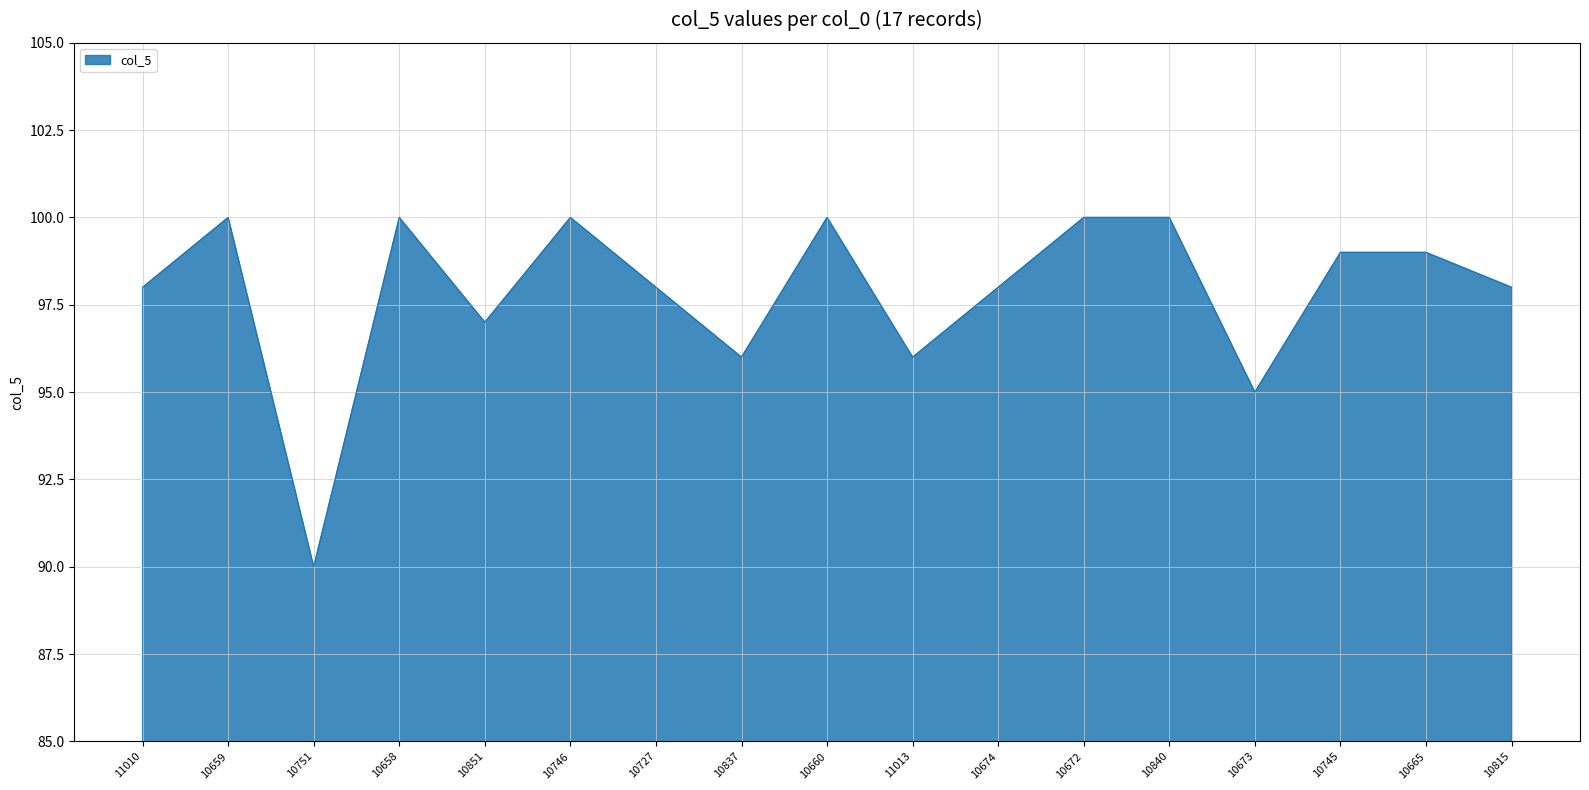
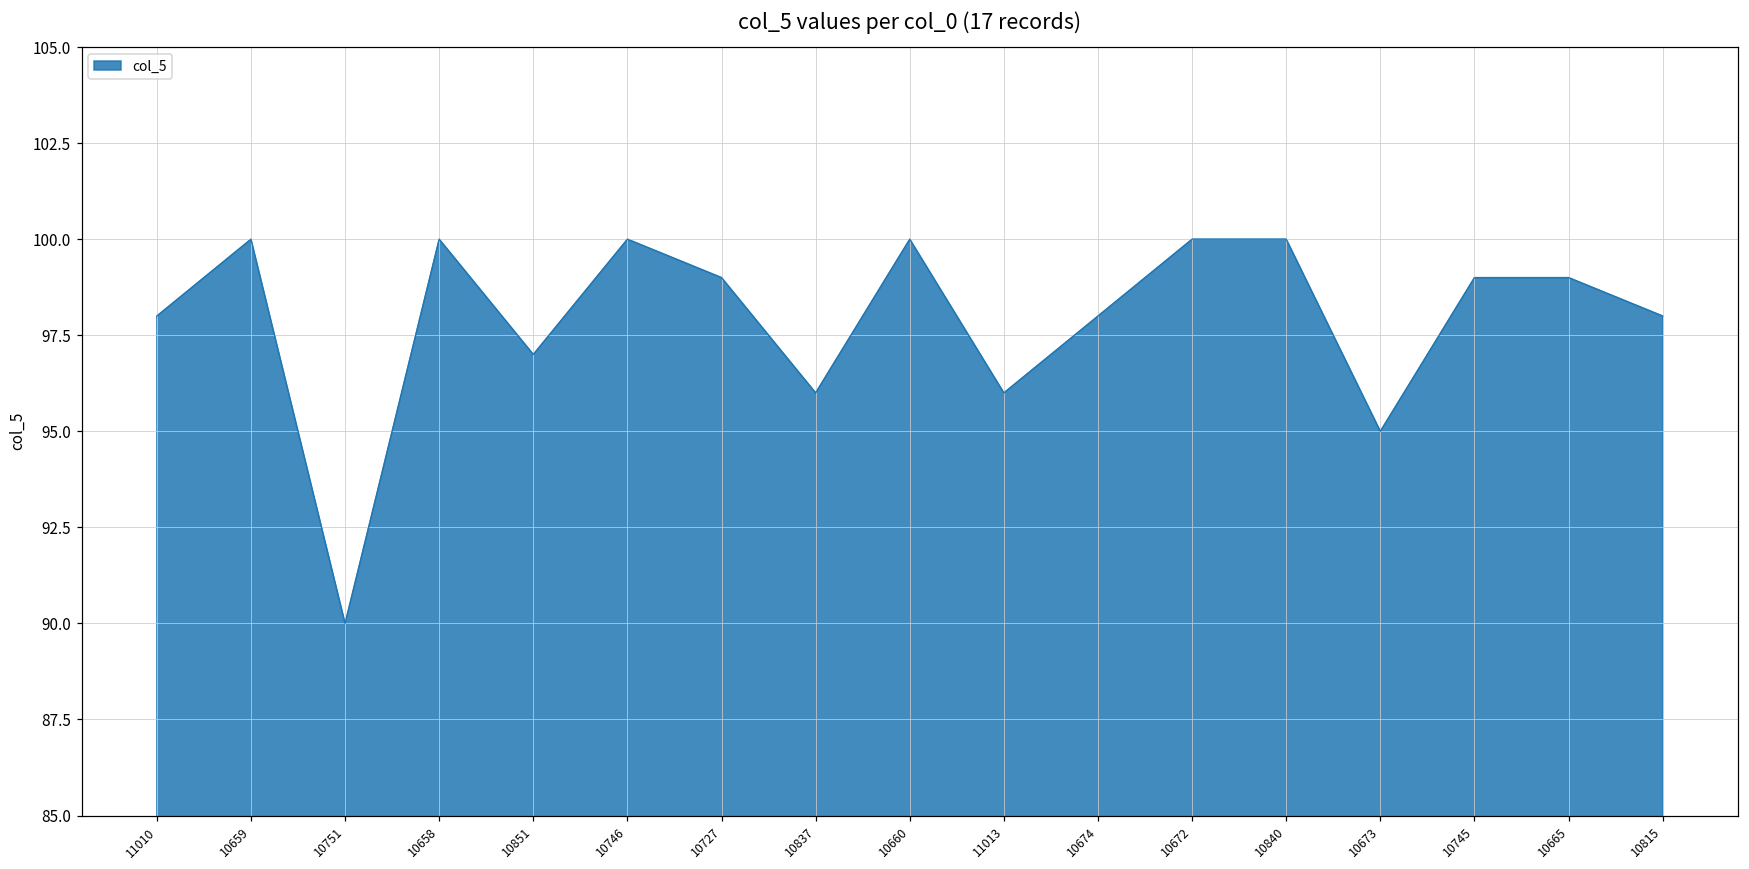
10727: 98 -> 99
